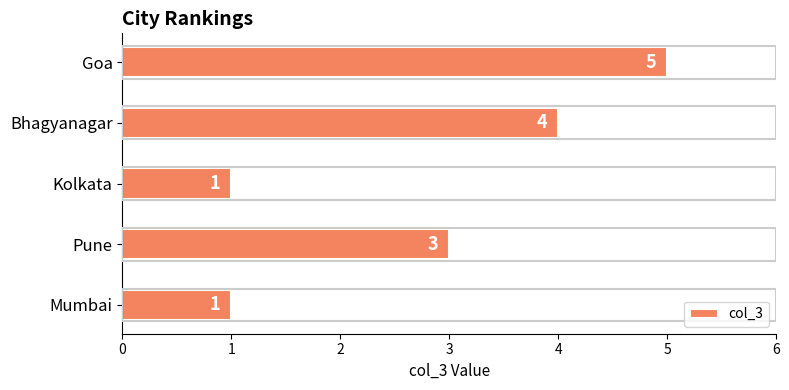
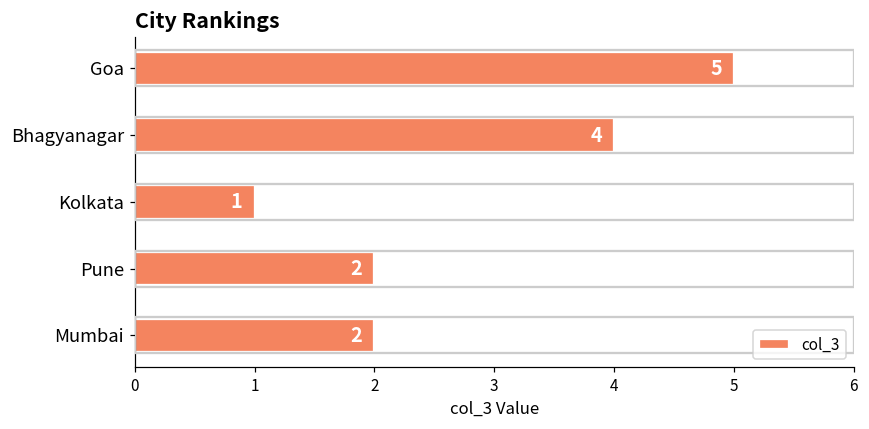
Pune: 3 -> 2
Mumbai: 1 -> 2
